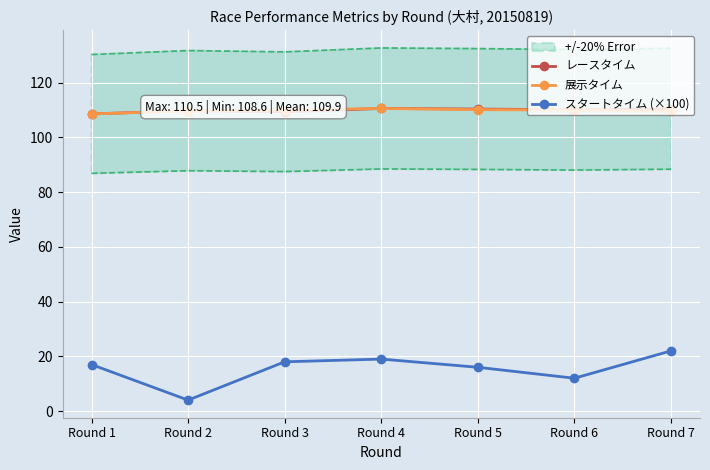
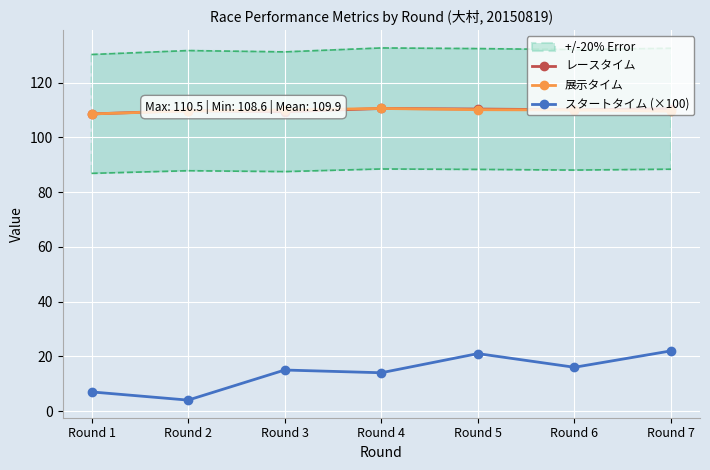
スタートタイム (×100), Round 1: 17 -> 7
スタートタイム (×100), Round 3: 18 -> 15
スタートタイム (×100), Round 4: 19 -> 14
スタートタイム (×100), Round 5: 16 -> 21
スタートタイム (×100), Round 6: 12 -> 16
